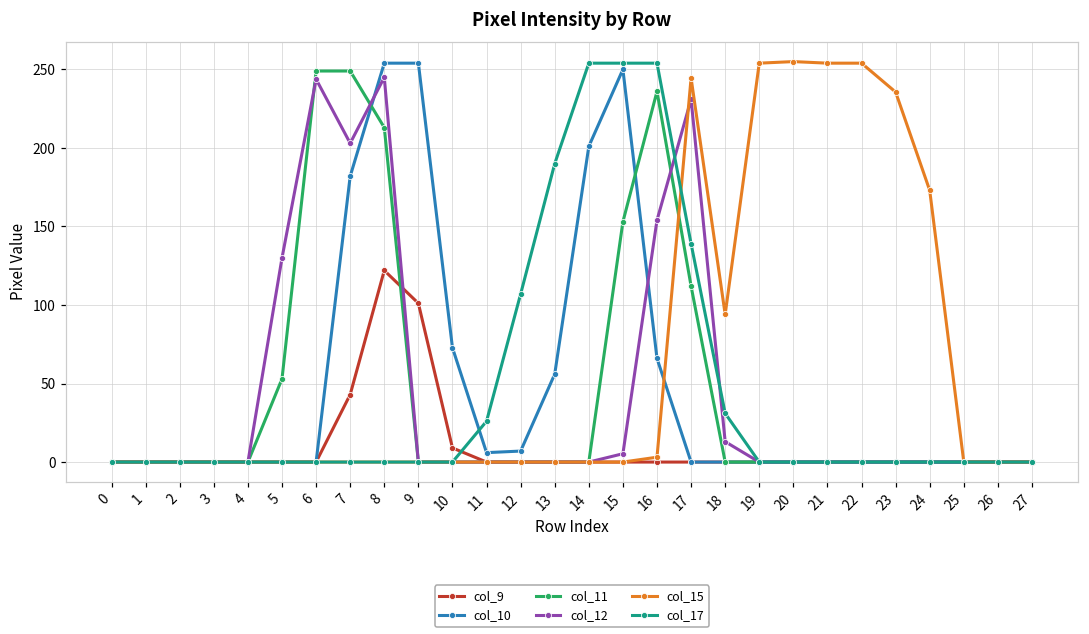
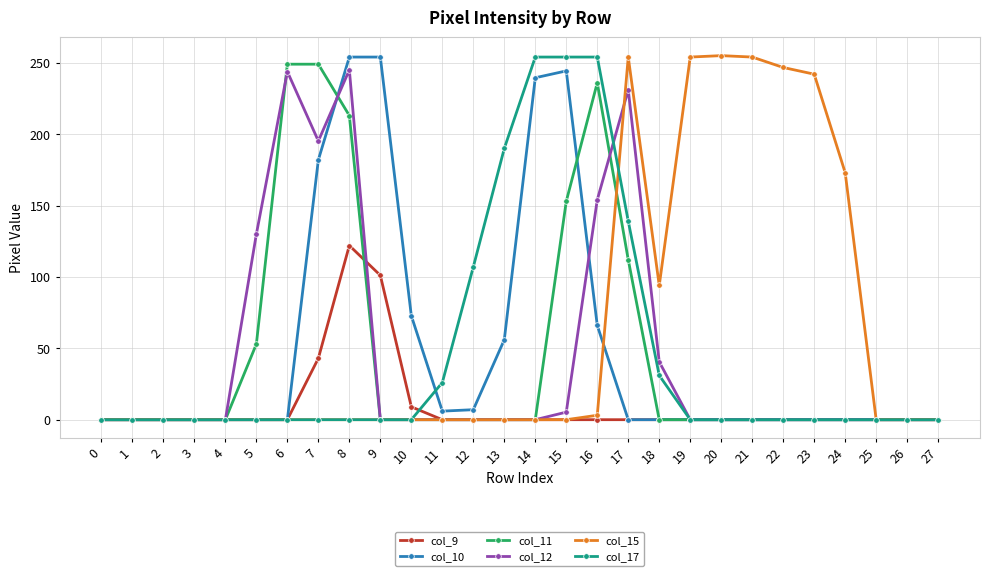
col_12, 7: 203 -> 195
col_10, 14: 201 -> 240
col_10, 15: 250 -> 244
col_15, 17: 245 -> 254
col_12, 18: 13 -> 41
col_15, 22: 254 -> 247
col_15, 23: 236 -> 242
